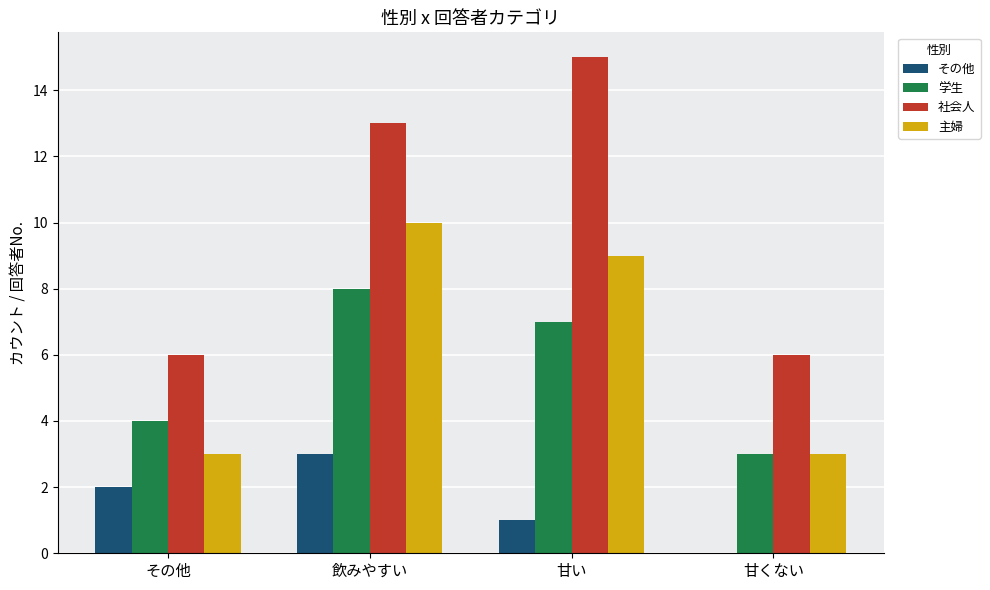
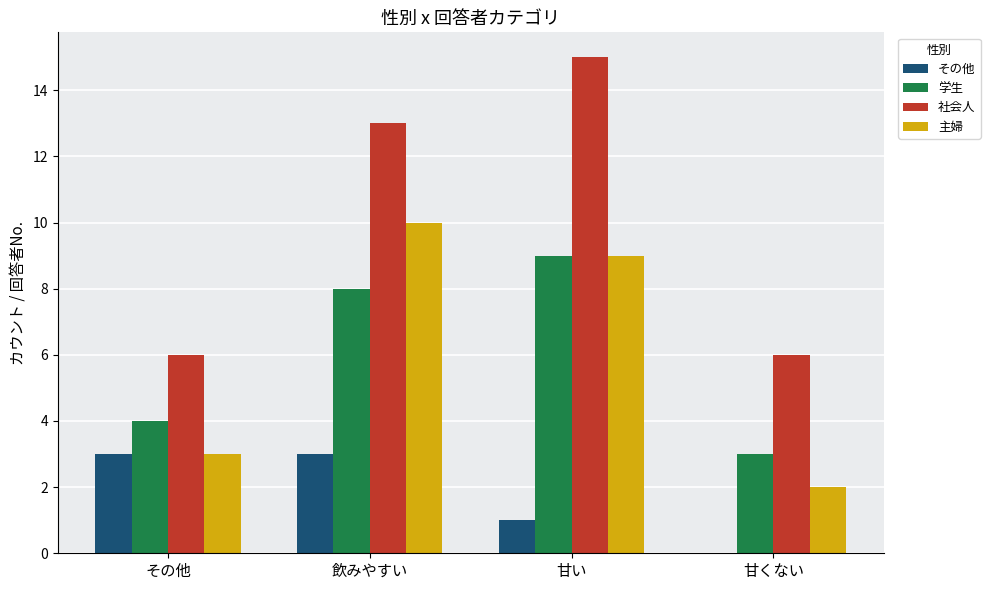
その他, その他: 2 -> 3
学生, 甘い: 7 -> 9
主婦, 甘くない: 3 -> 2
